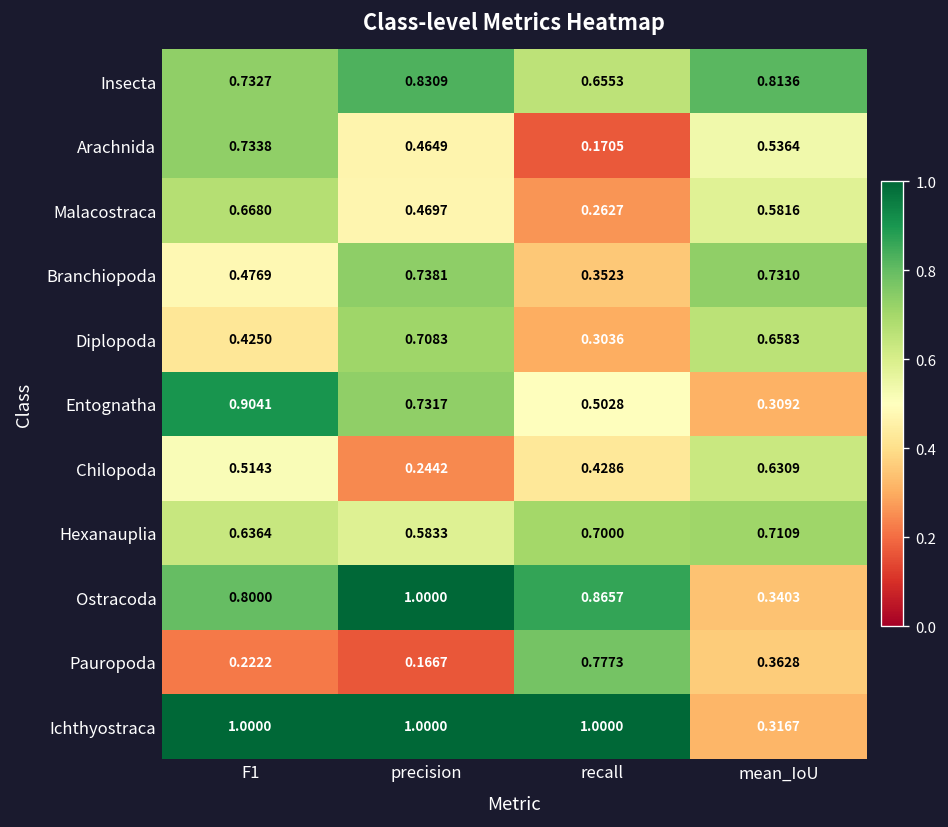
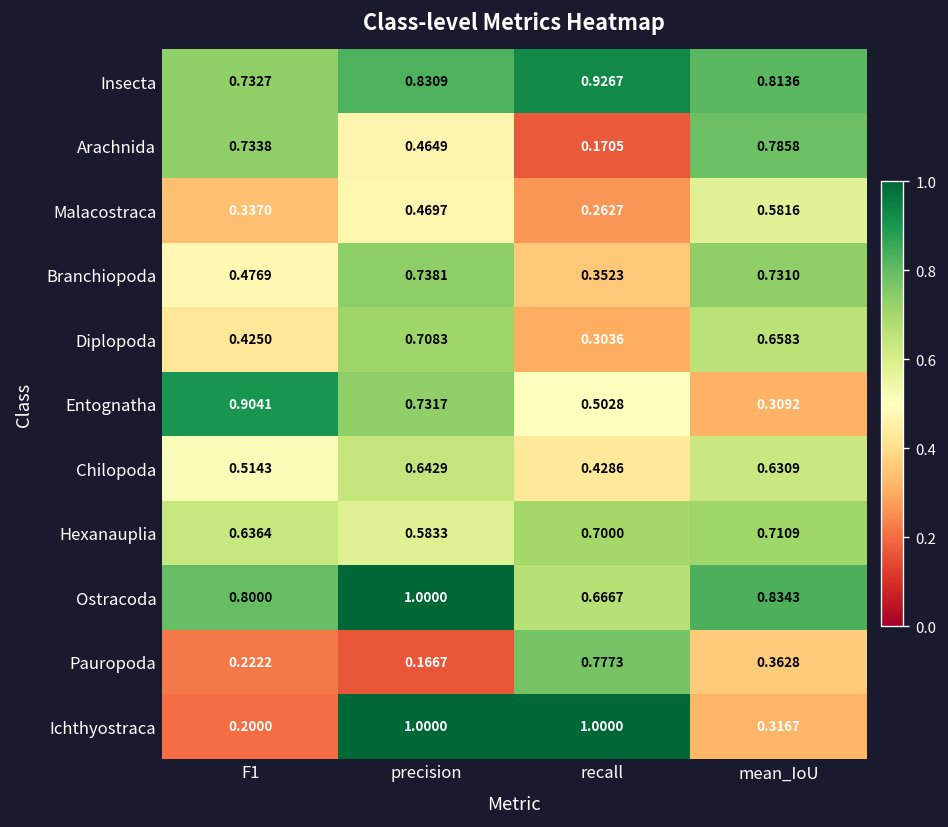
Insecta, recall: 0.6553 -> 0.9267
Arachnida, mean_IoU: 0.5364 -> 0.7858
Malacostraca, F1: 0.6680 -> 0.3370
Chilopoda, precision: 0.2442 -> 0.6429
Ostracoda, recall: 0.8657 -> 0.6667
Ostracoda, mean_IoU: 0.3403 -> 0.8343
Ichthyostraca, F1: 1.0000 -> 0.2000
